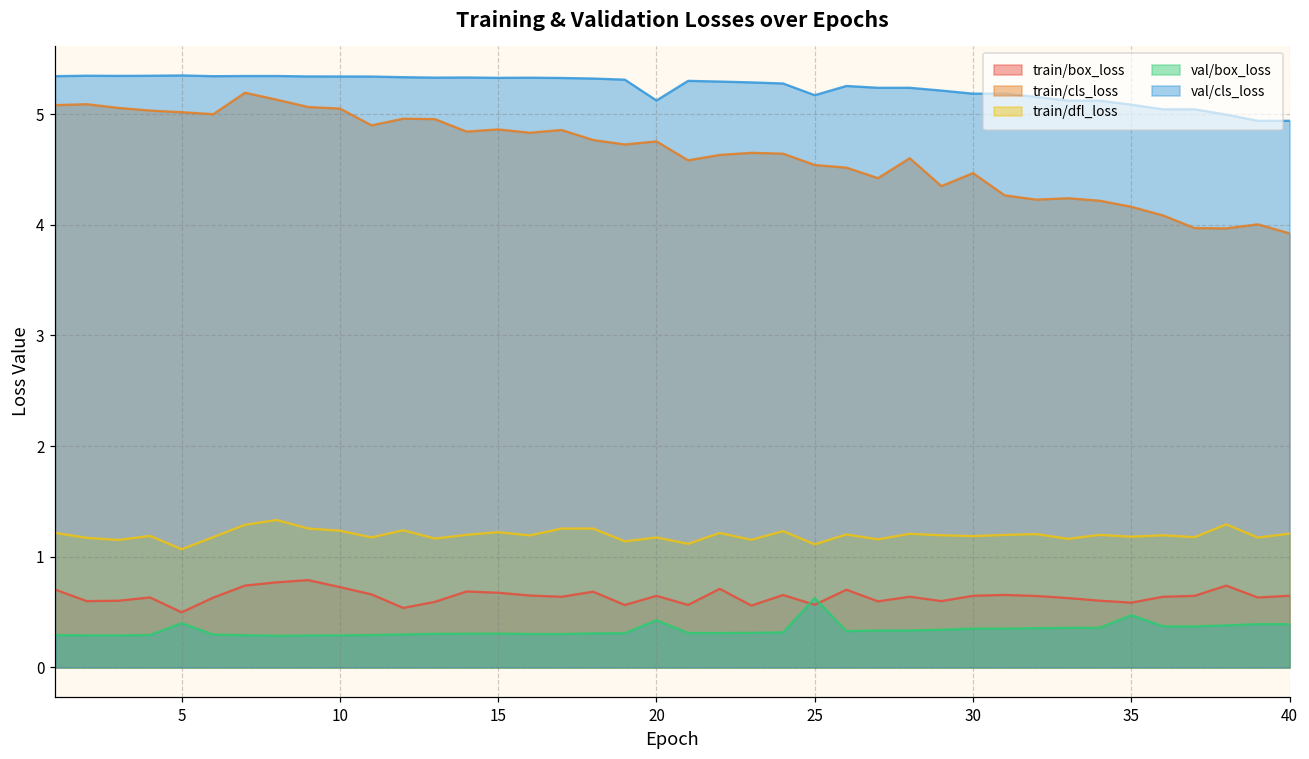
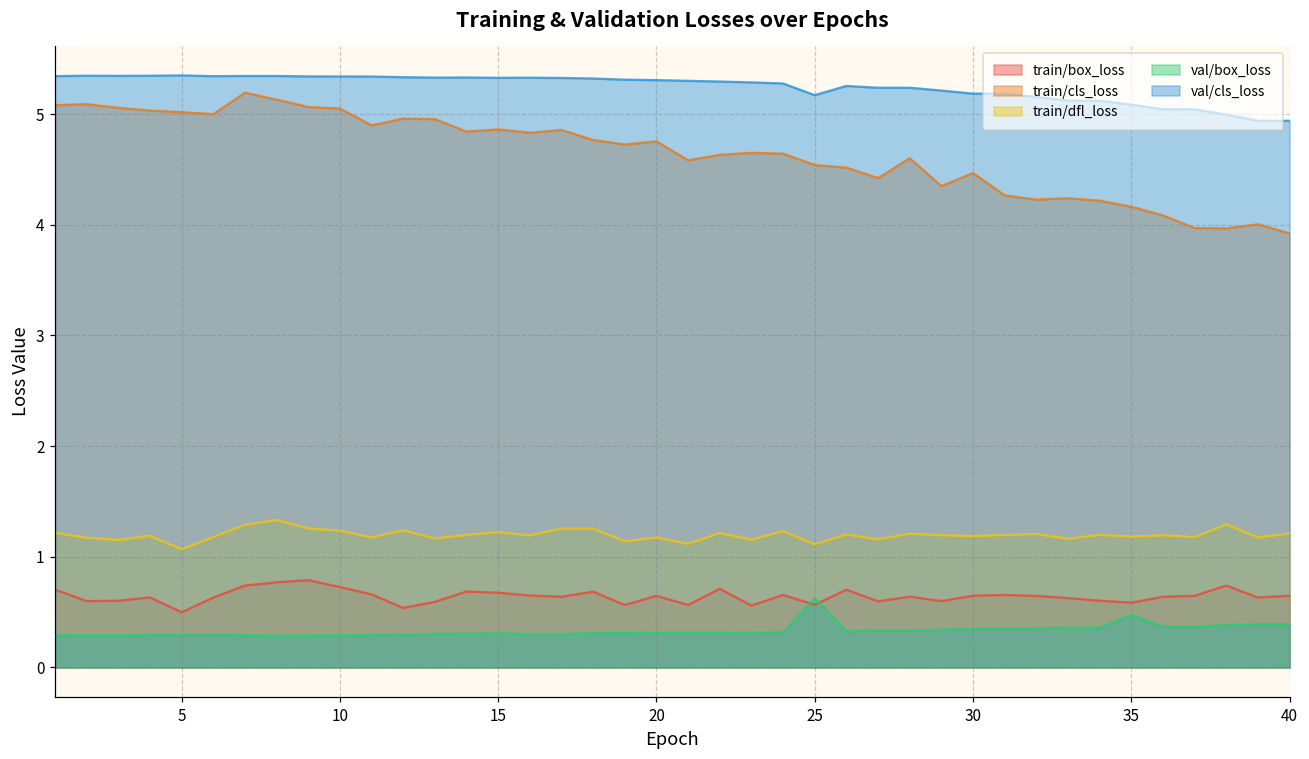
val/box_loss, 5: 0.40 -> 0.29
val/box_loss, 20: 0.43 -> 0.31
val/cls_loss, 20: 5.12 -> 5.31
